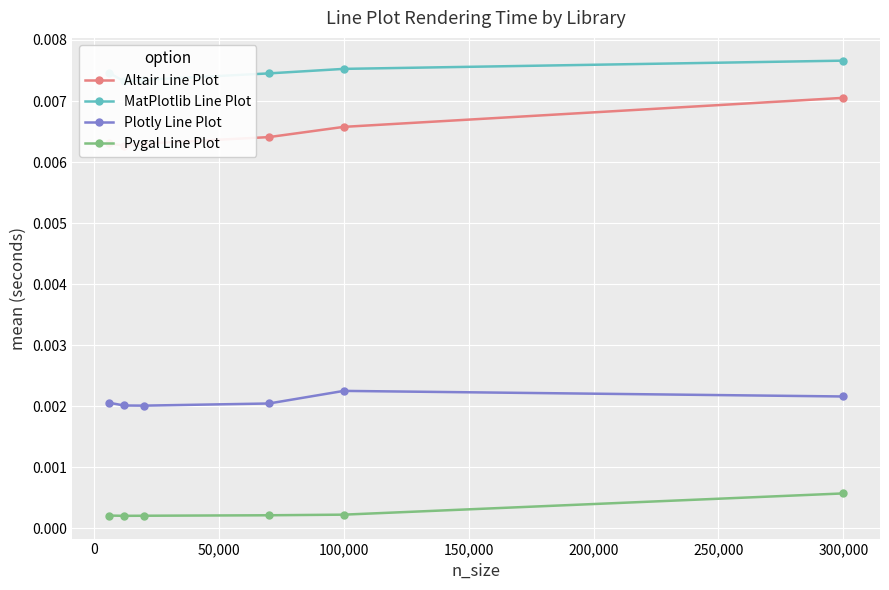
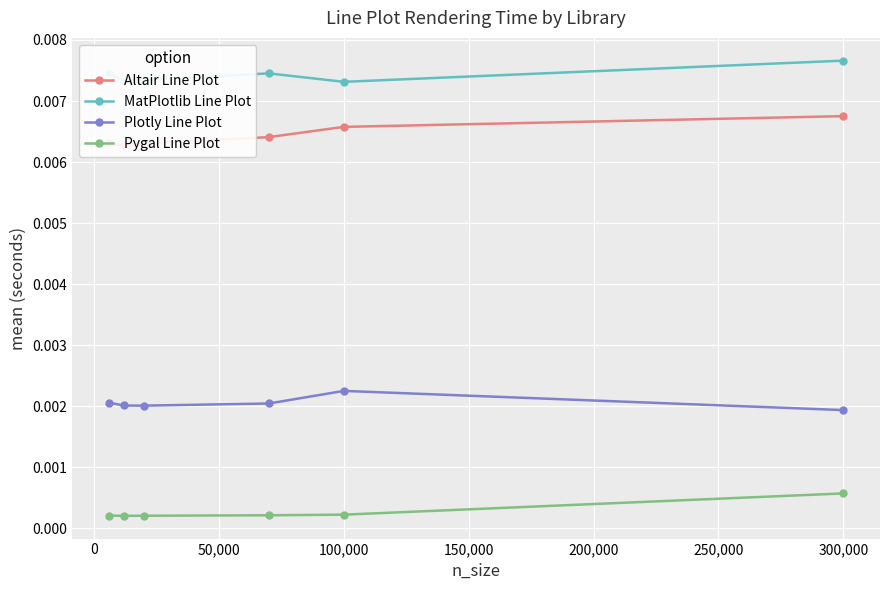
MatPlotlib Line Plot, 100,000: 0.0075 -> 0.0073
Altair Line Plot, 300,000: 0.0071 -> 0.0068
Plotly Line Plot, 300,000: 0.0022 -> 0.0019
